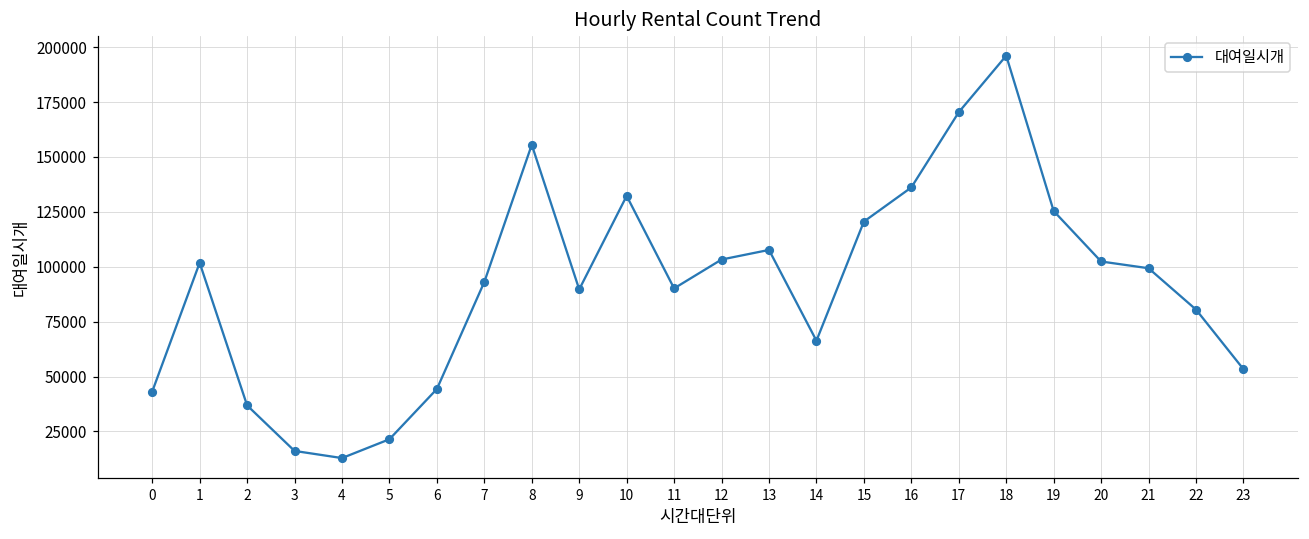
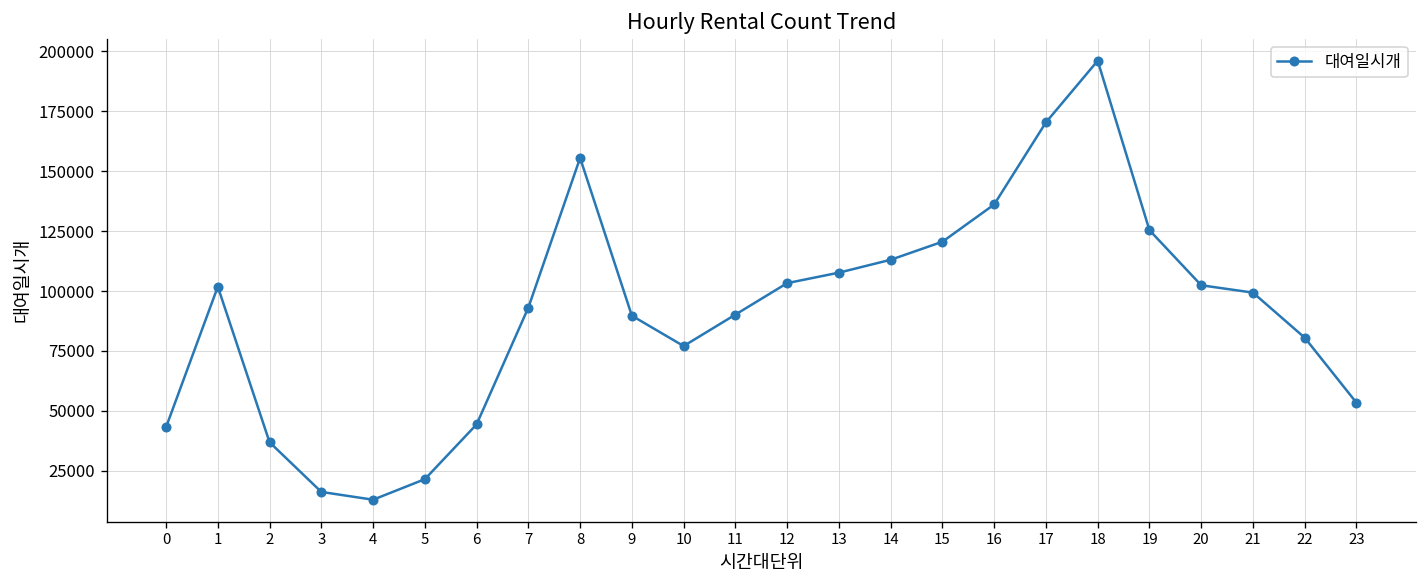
10: 132000 -> 77000
14: 66000 -> 113000
